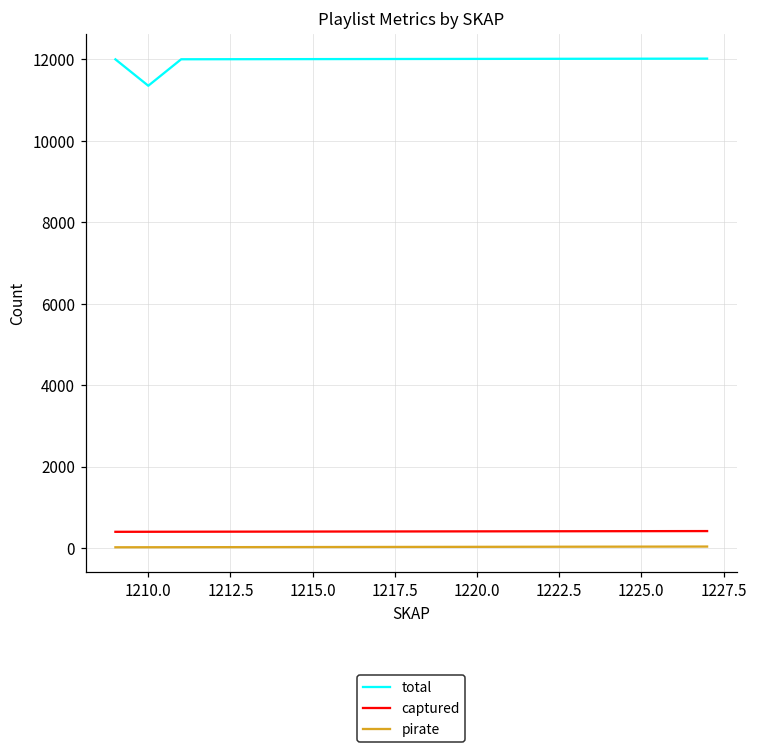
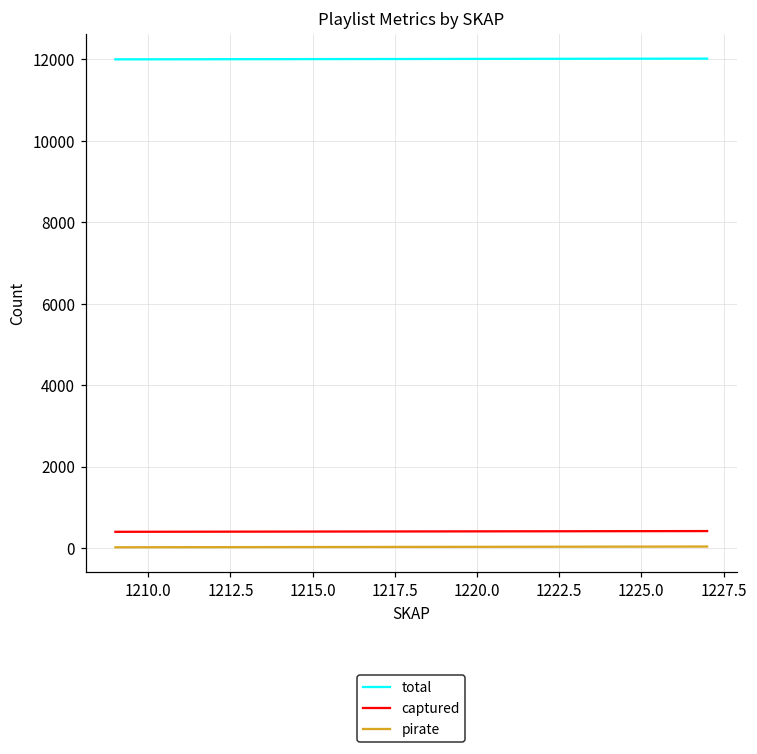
total, 1210.0: 11400 -> 12000
